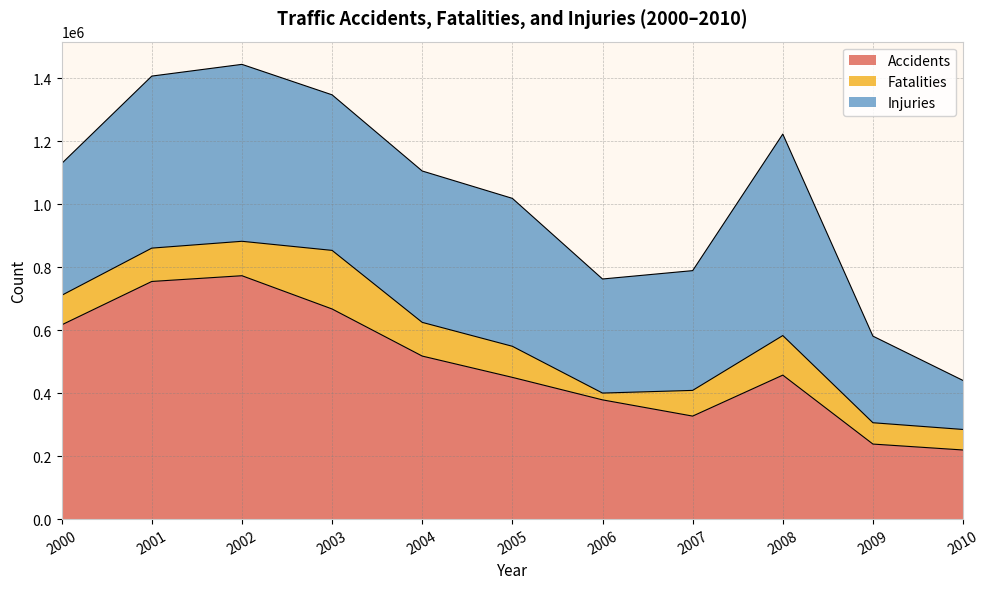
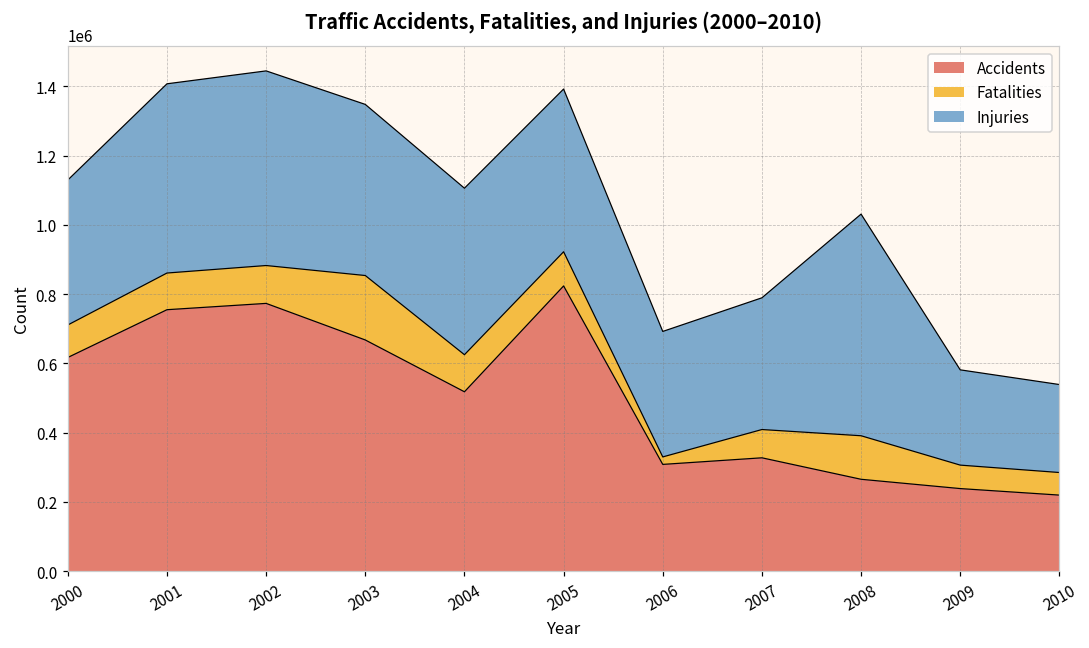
Accidents, 2005: 450000 -> 820000
Accidents, 2006: 380000 -> 310000
Accidents, 2008: 460000 -> 270000
Injuries, 2010: 160000 -> 250000
